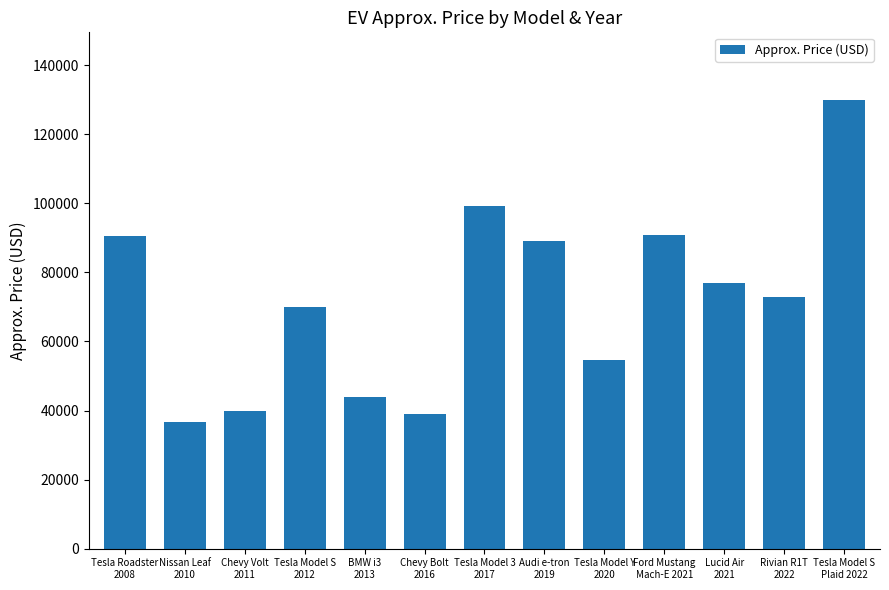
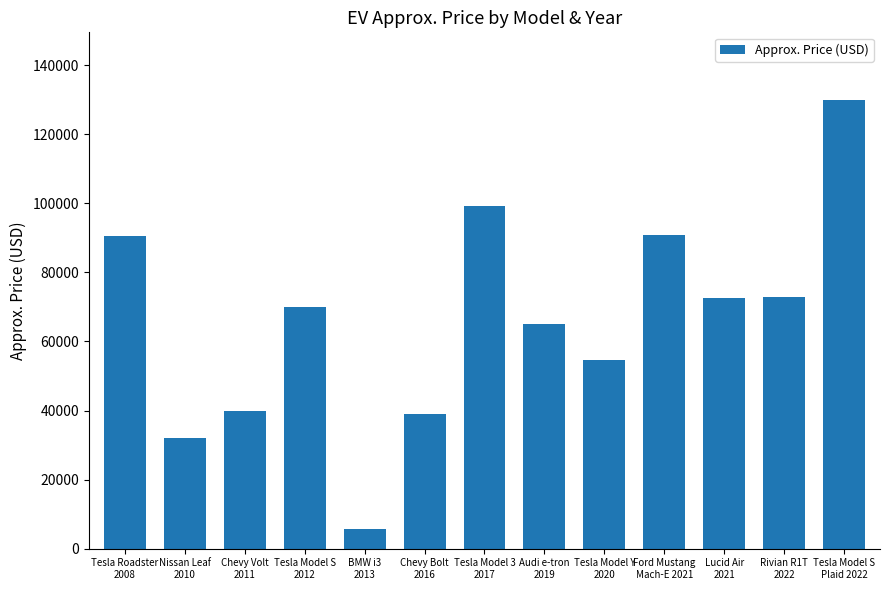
Nissan Leaf 2010: 37000 -> 32000
BMW i3 2013: 44000 -> 6000
Audi e-tron 2019: 89000 -> 65000
Lucid Air 2021: 77000 -> 72000
